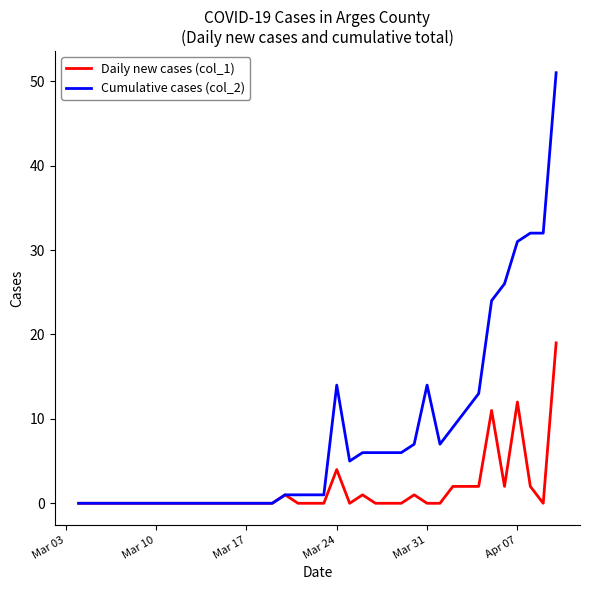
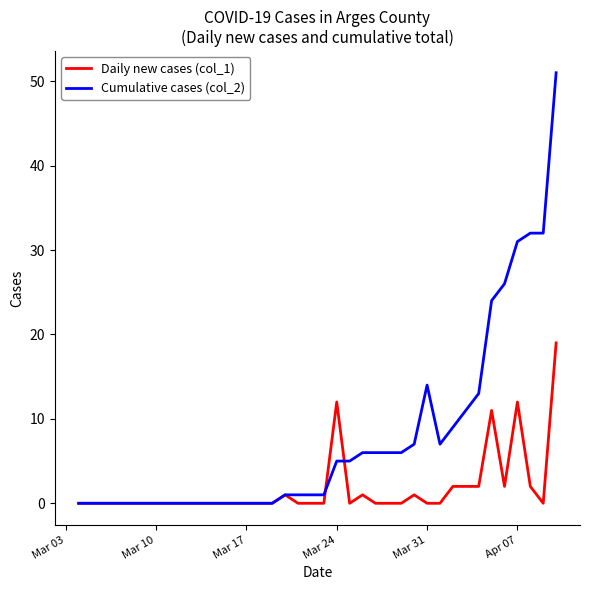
Daily new cases (col_1), Mar 24: 4 -> 12
Cumulative cases (col_2), Mar 24: 14 -> 5
